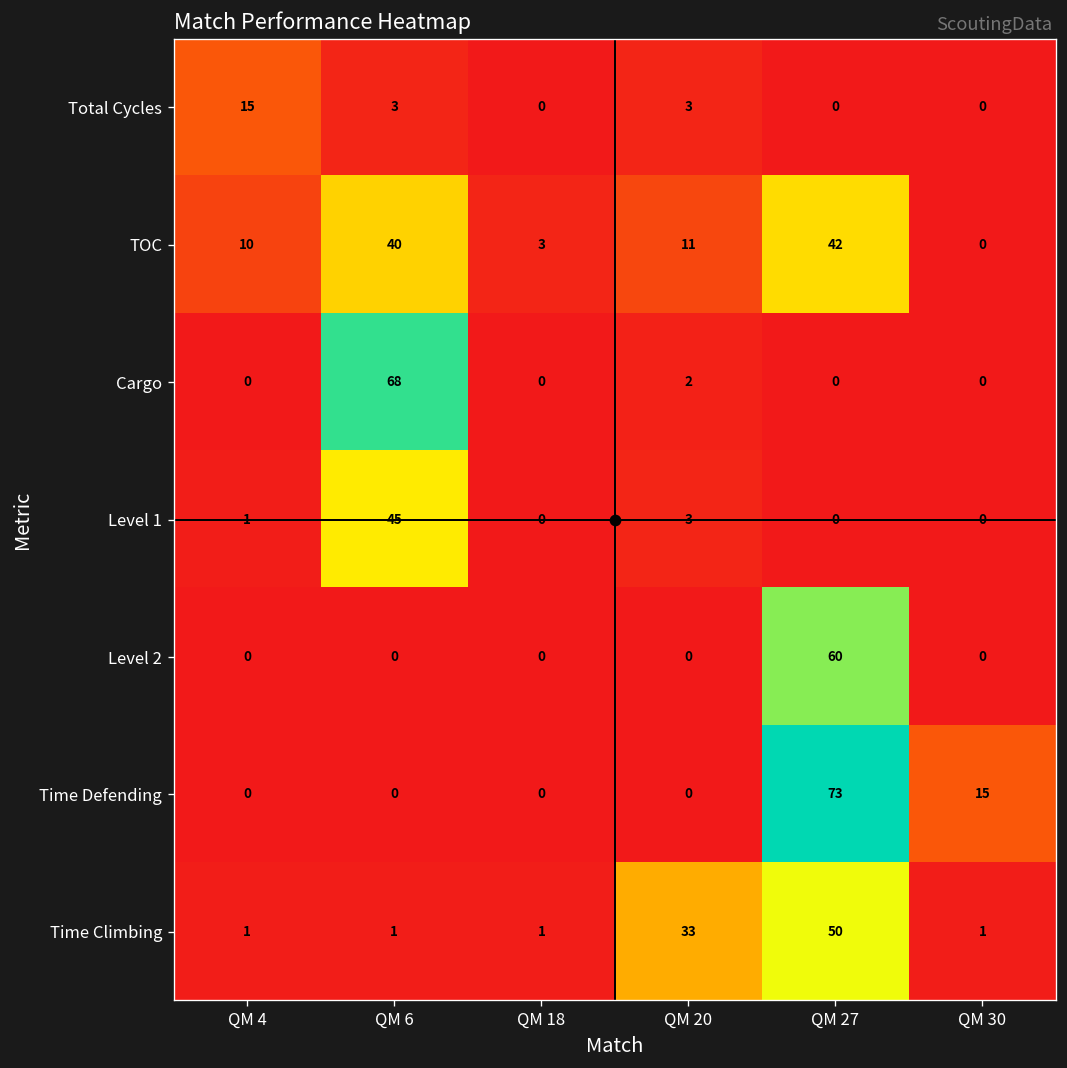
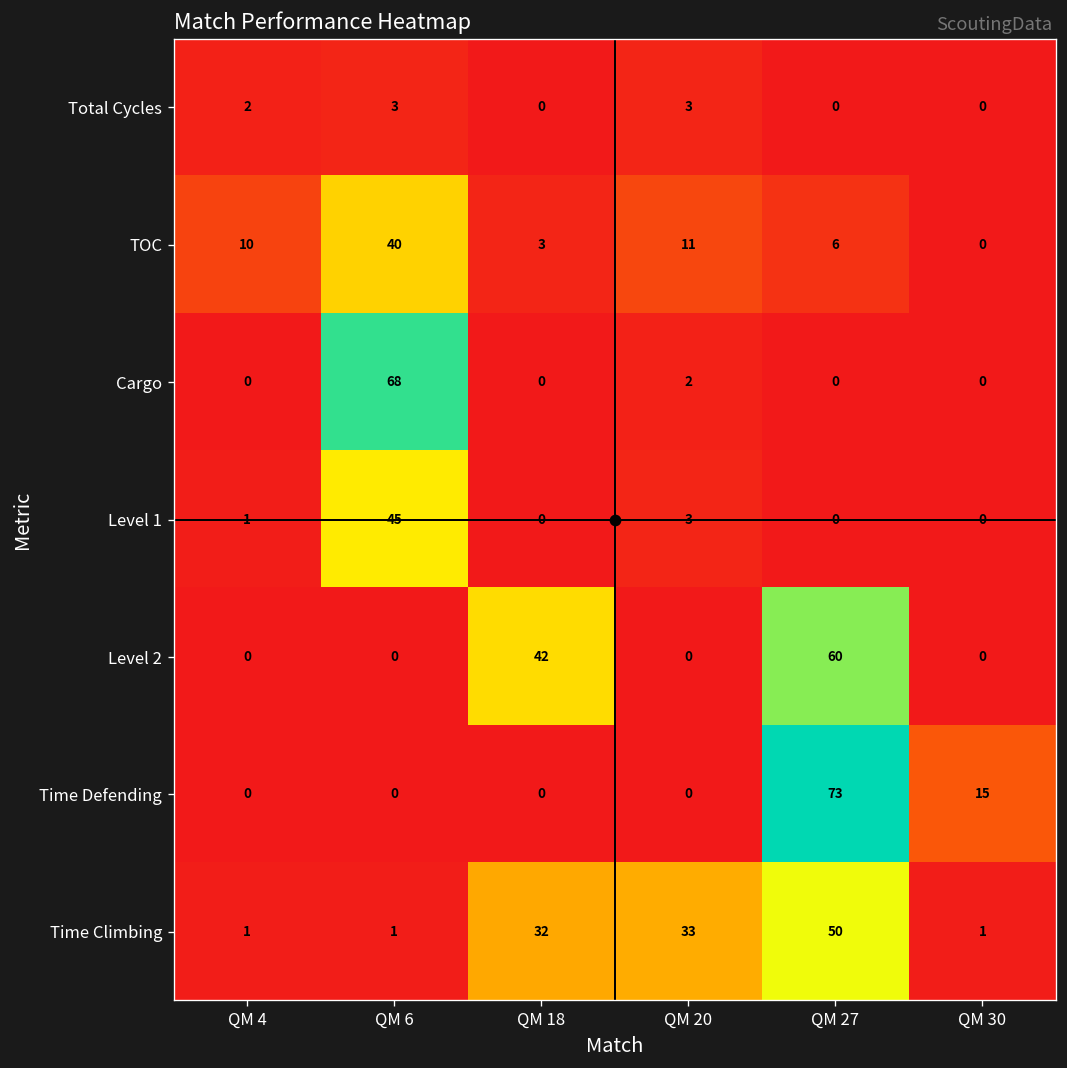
Total Cycles, QM 4: 15 -> 2
TOC, QM 27: 42 -> 6
Level 2, QM 18: 0 -> 42
Time Climbing, QM 18: 1 -> 32
